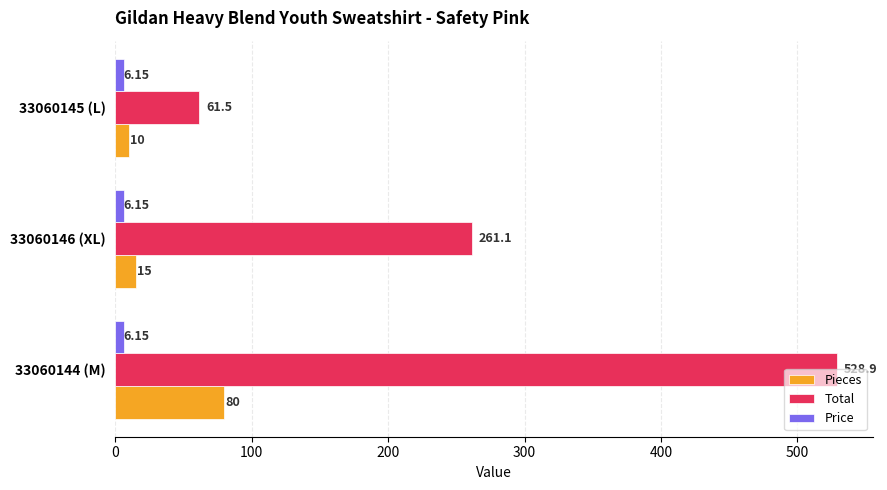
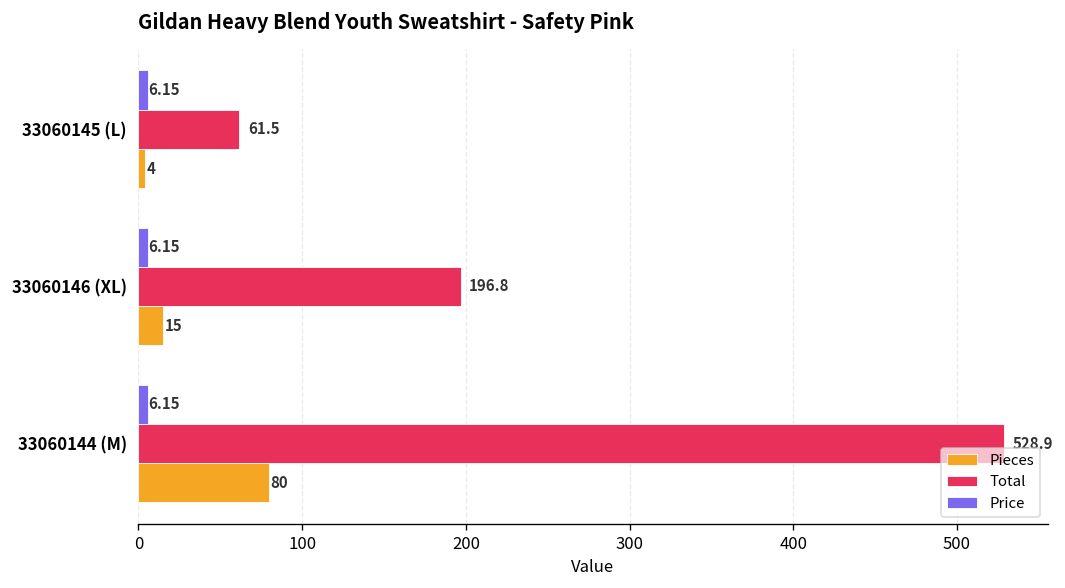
Pieces, 33060145 (L): 10 -> 4
Total, 33060146 (XL): 261.1 -> 196.8
